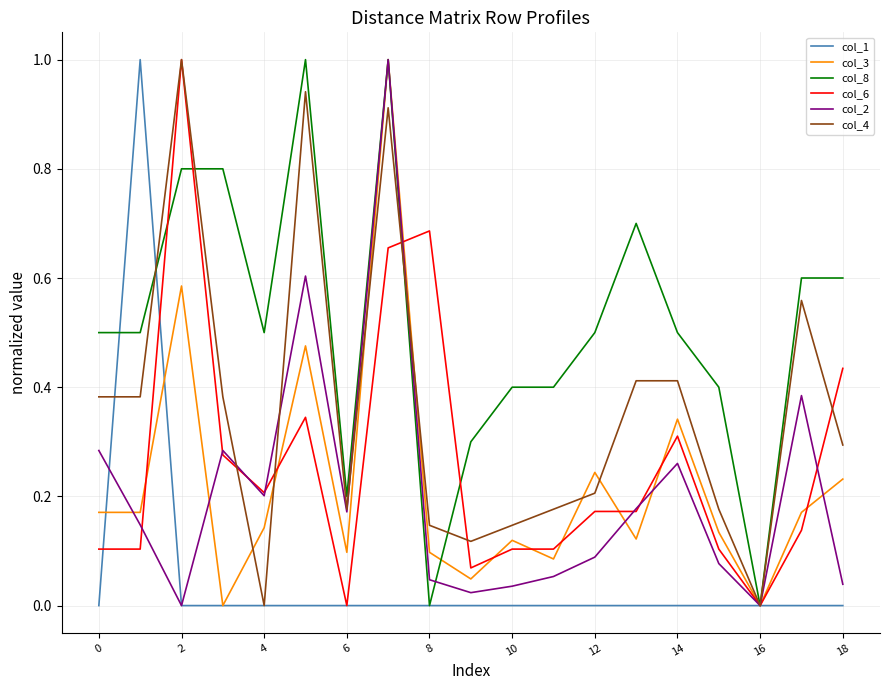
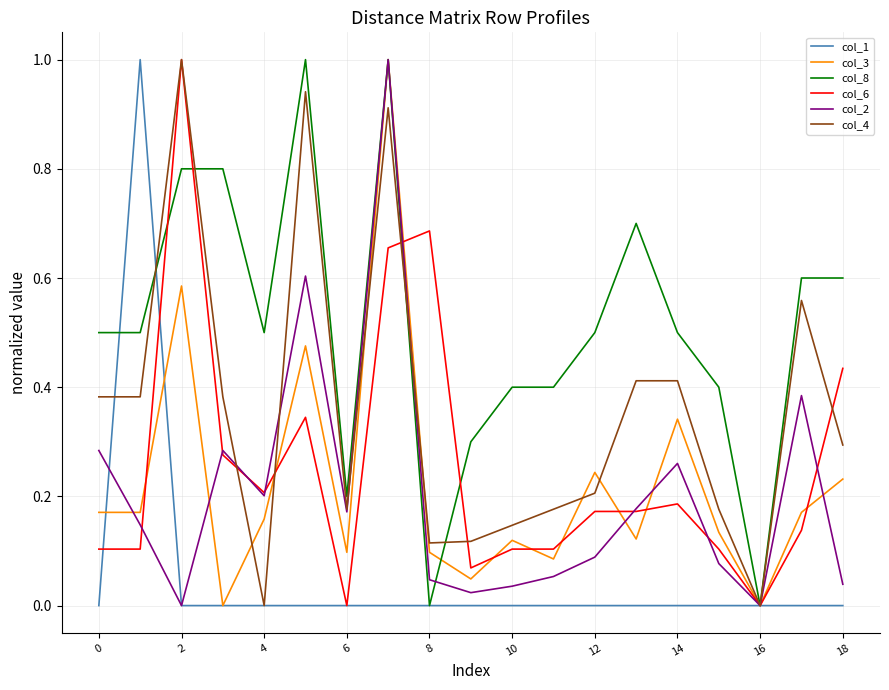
col_3, 4: 0.14 -> 0.16
col_4, 8: 0.15 -> 0.11
col_6, 14: 0.31 -> 0.19
